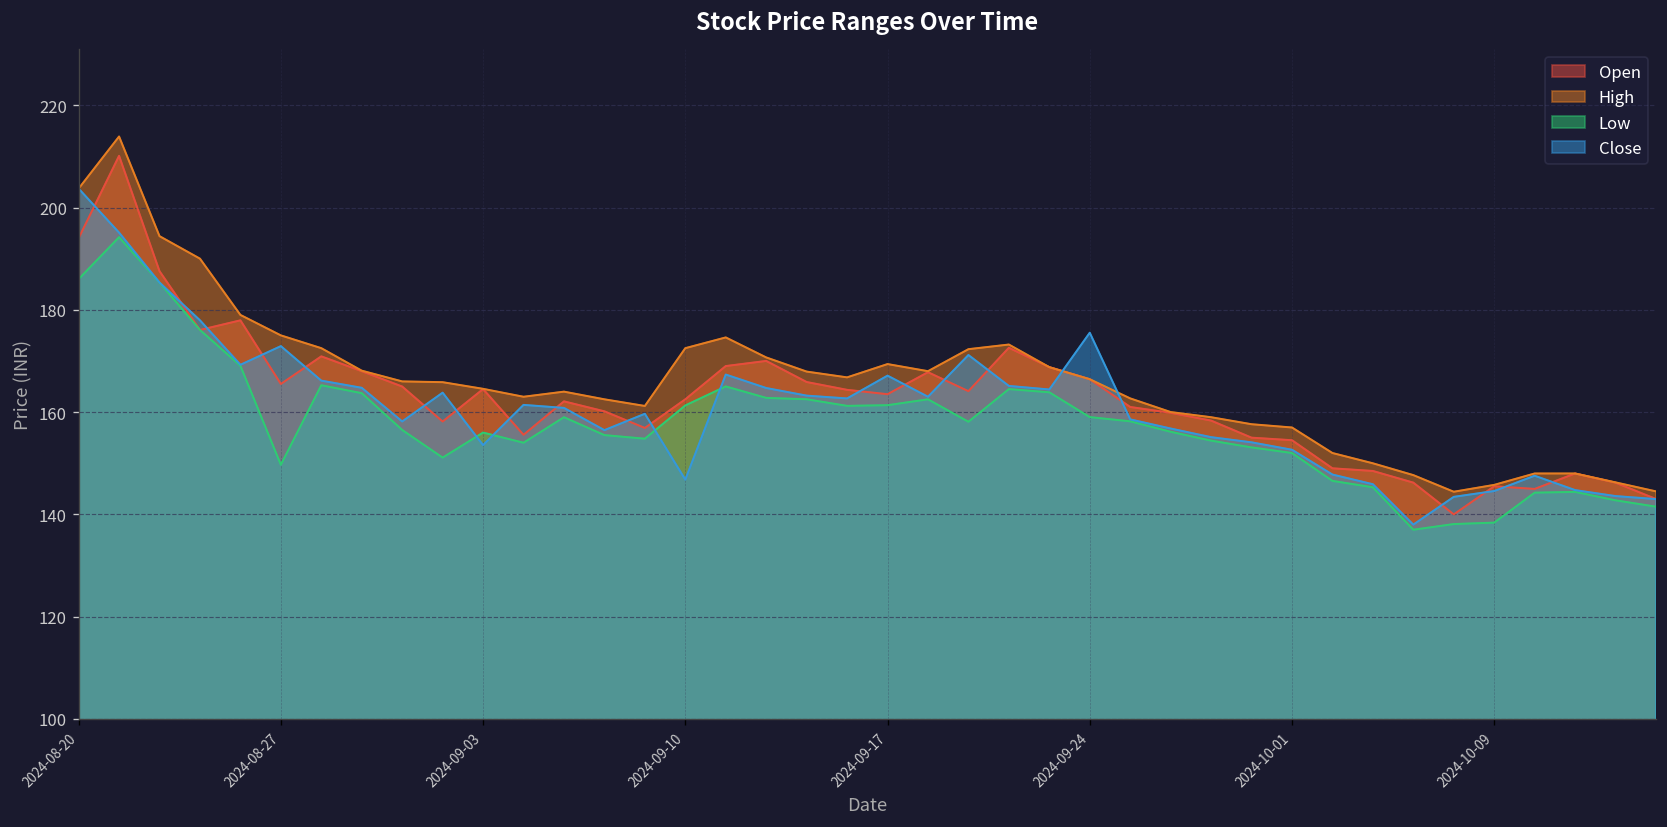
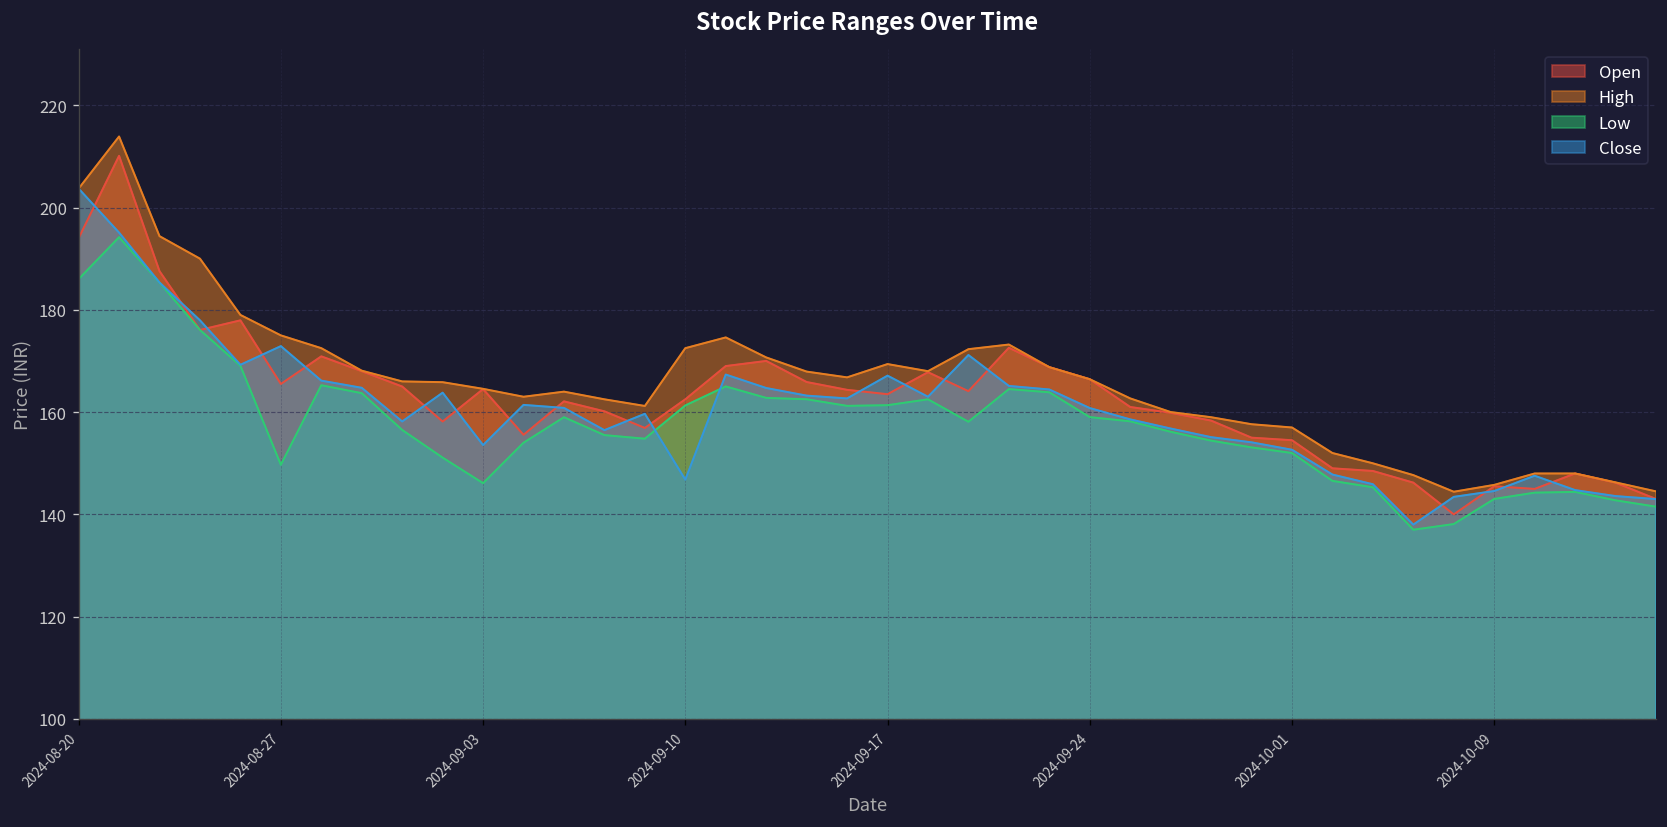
Low, 2024-09-03: 156 -> 146
Close, 2024-09-24: 176 -> 161
Low, 2024-10-09: 138 -> 143
